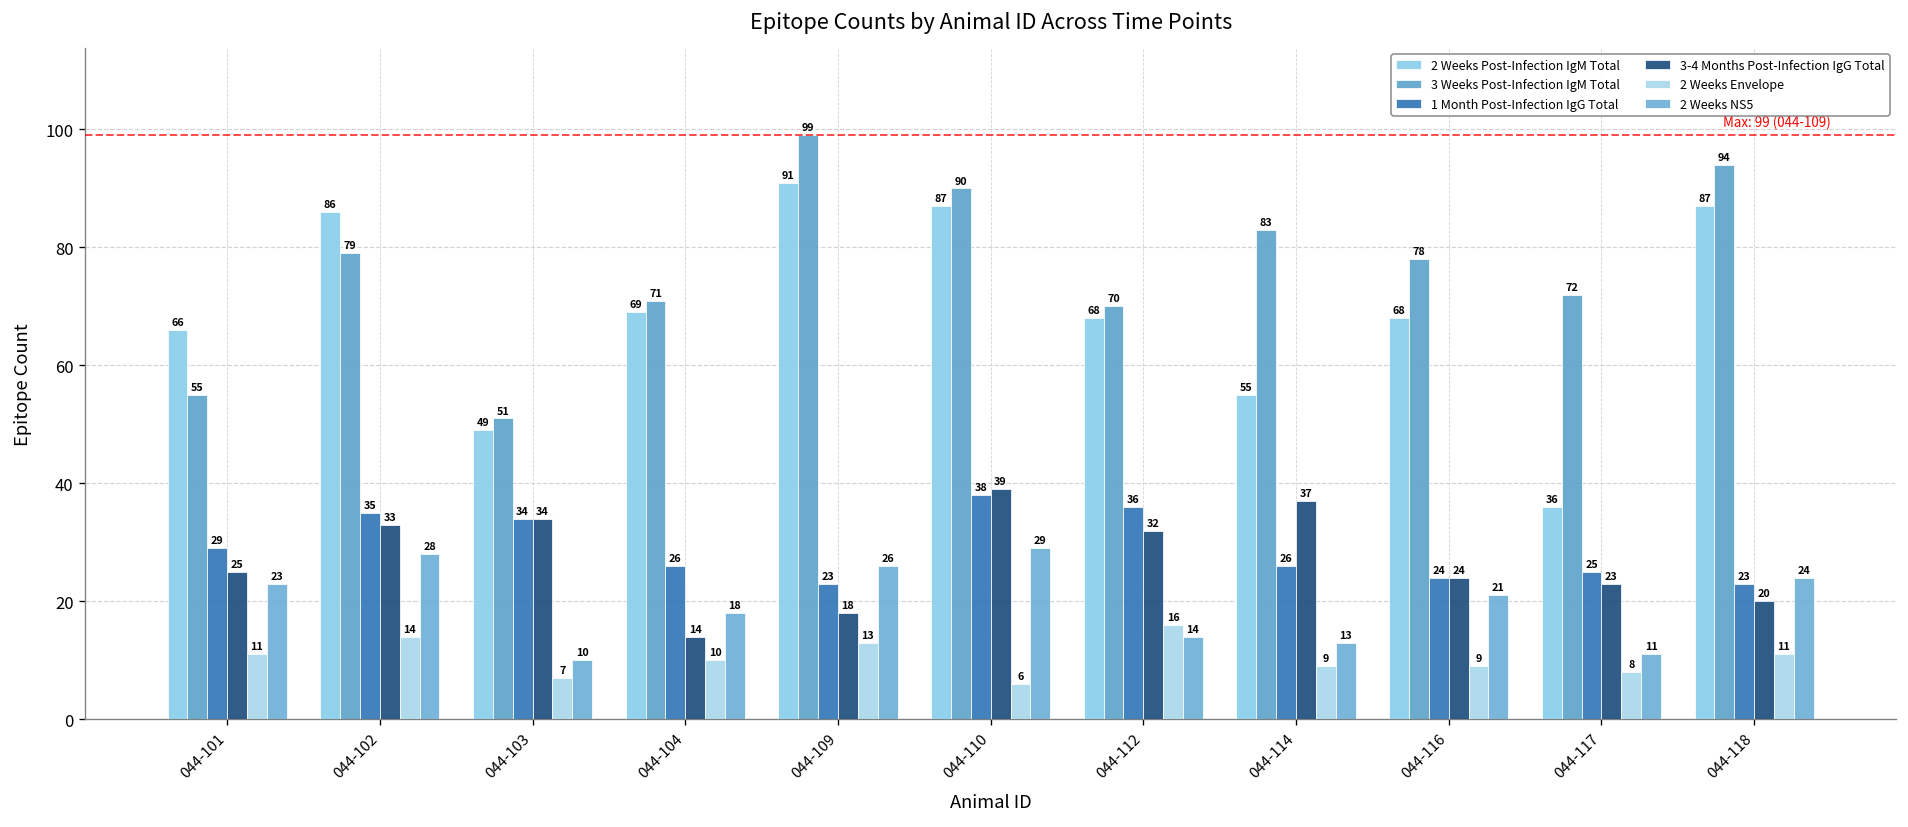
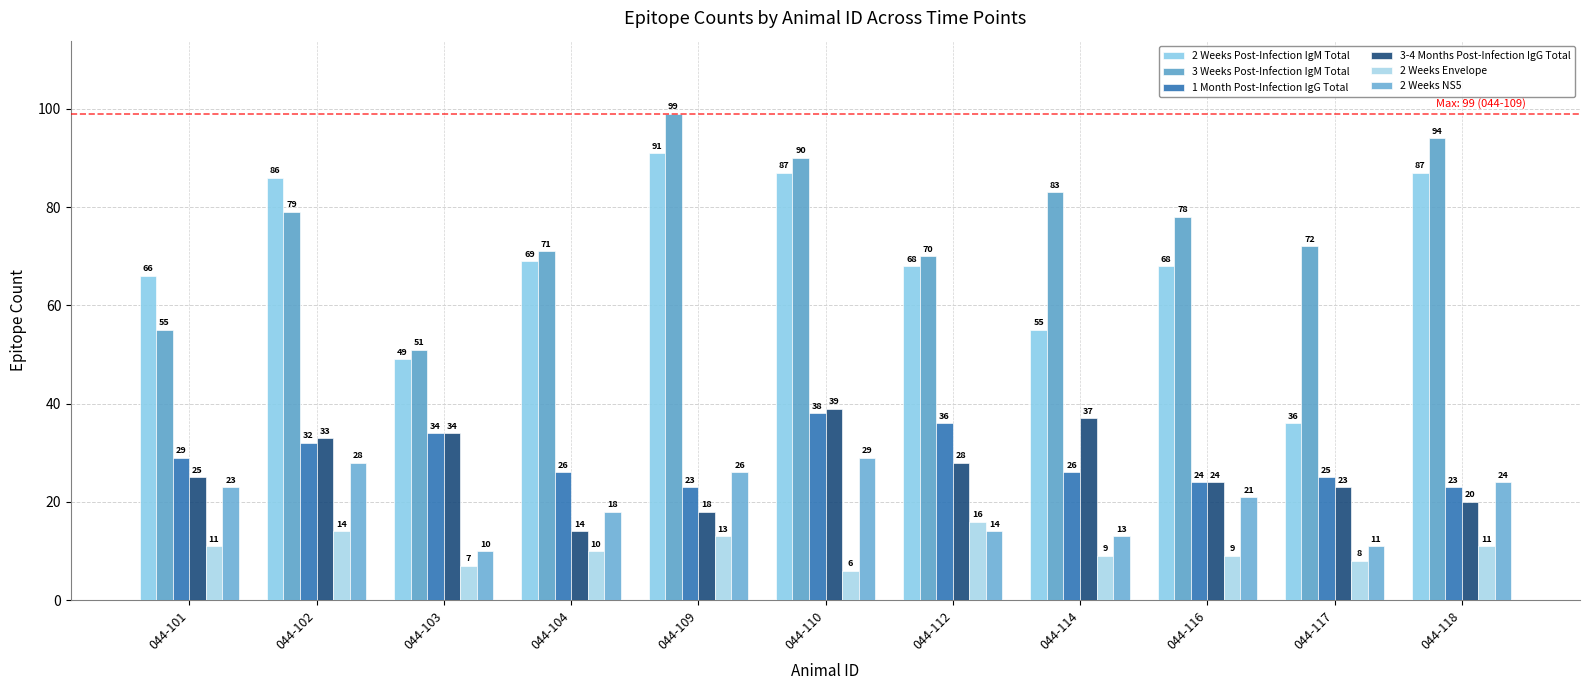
1 Month Post-Infection IgG Total, 044-102: 35 -> 32
3-4 Months Post-Infection IgG Total, 044-112: 32 -> 28
